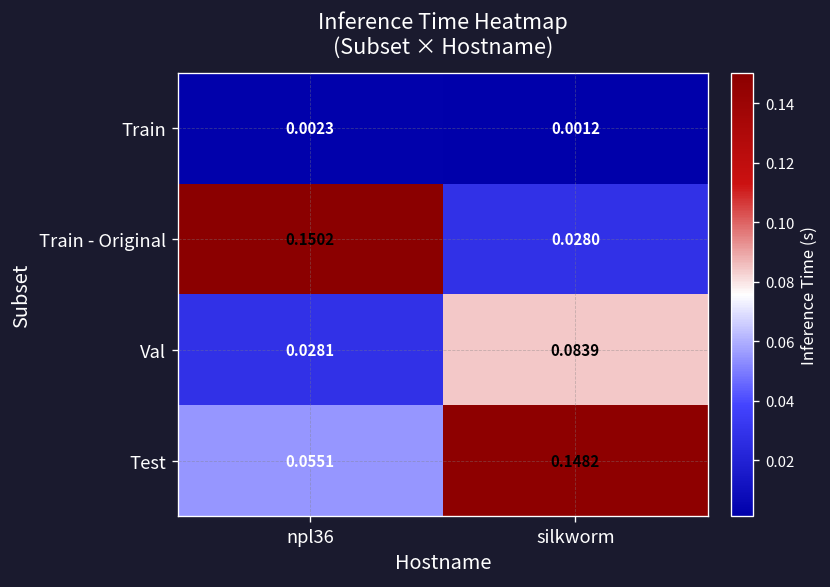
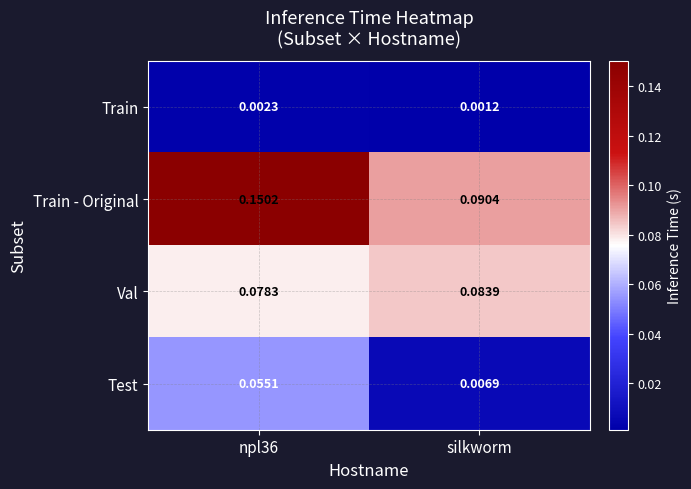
Train - Original, silkworm: 0.0280 -> 0.0904
Val, npl36: 0.0281 -> 0.0783
Test, silkworm: 0.1482 -> 0.0069
